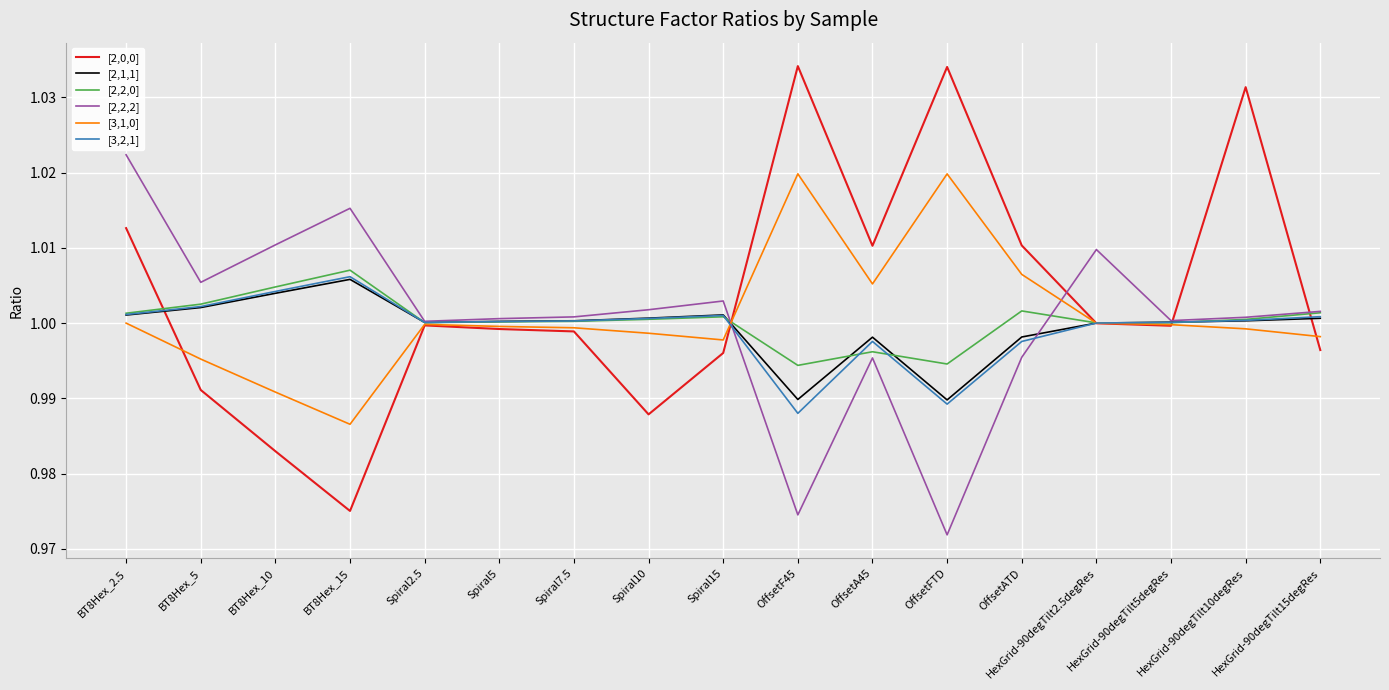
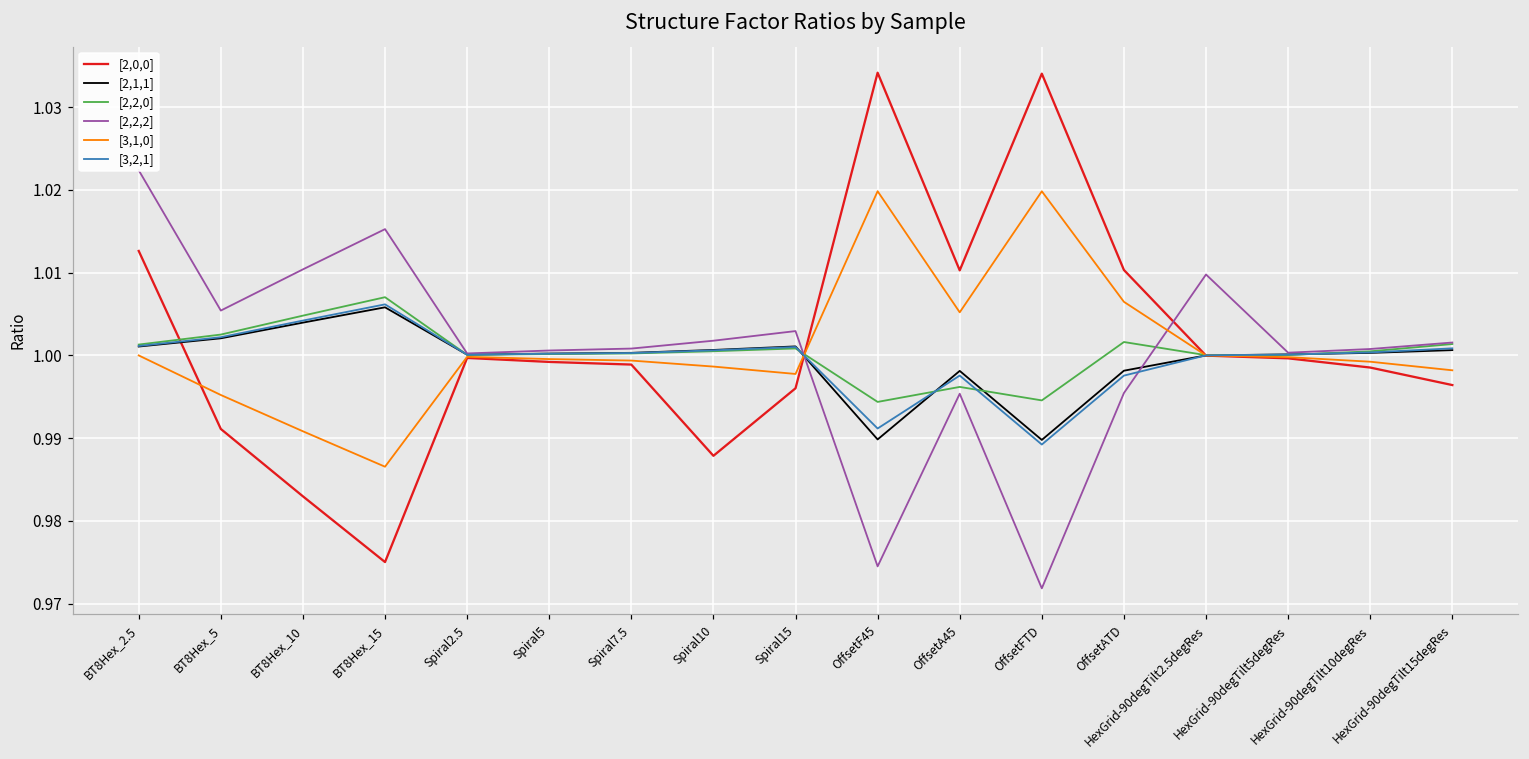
[3,2,1], OffsetF45: 0.988 -> 0.991
[2,0,0], HexGrid-90degTilt10degRes: 1.031 -> 0.999
